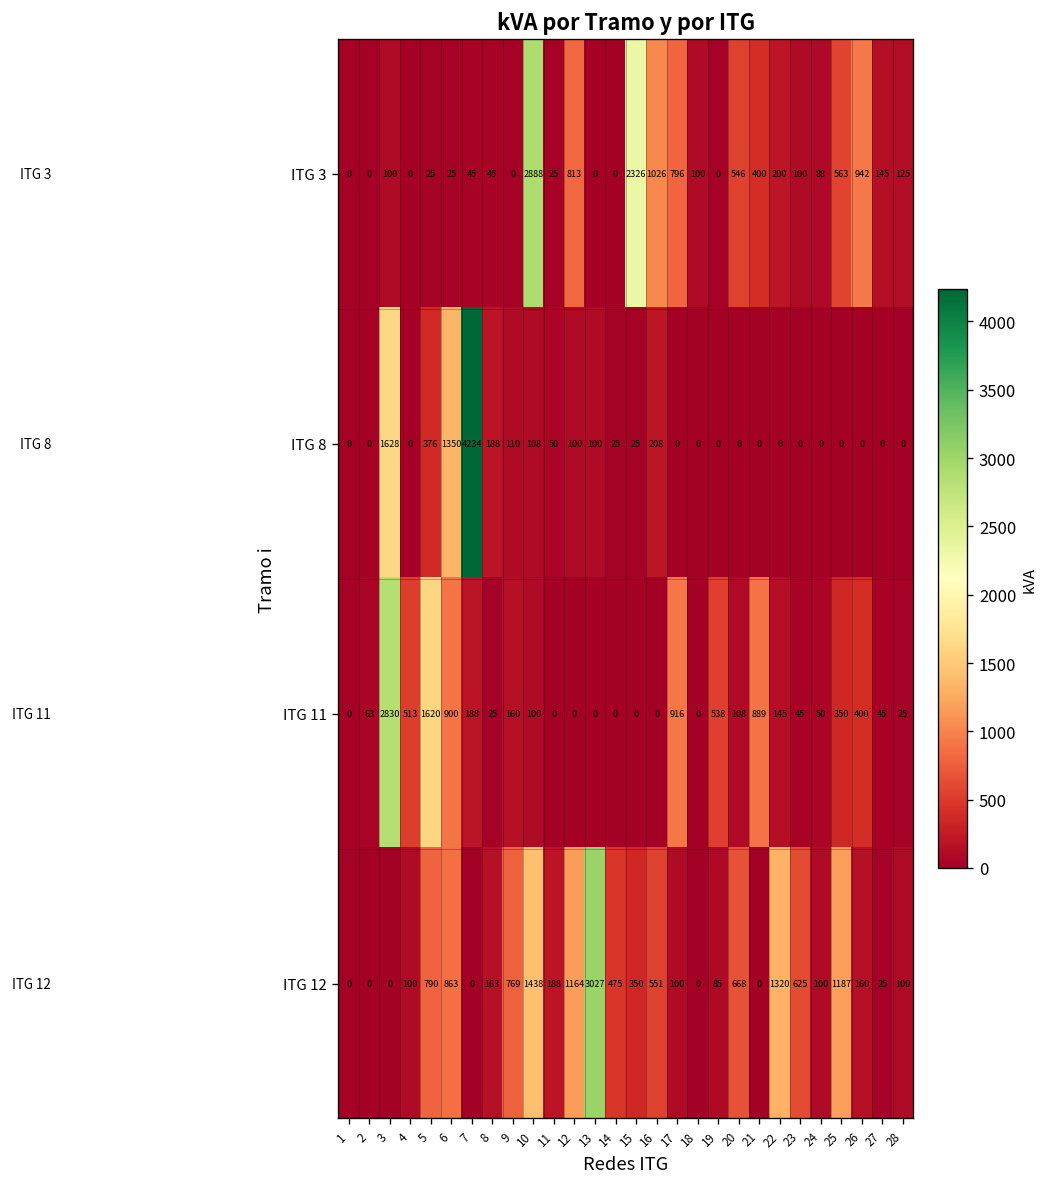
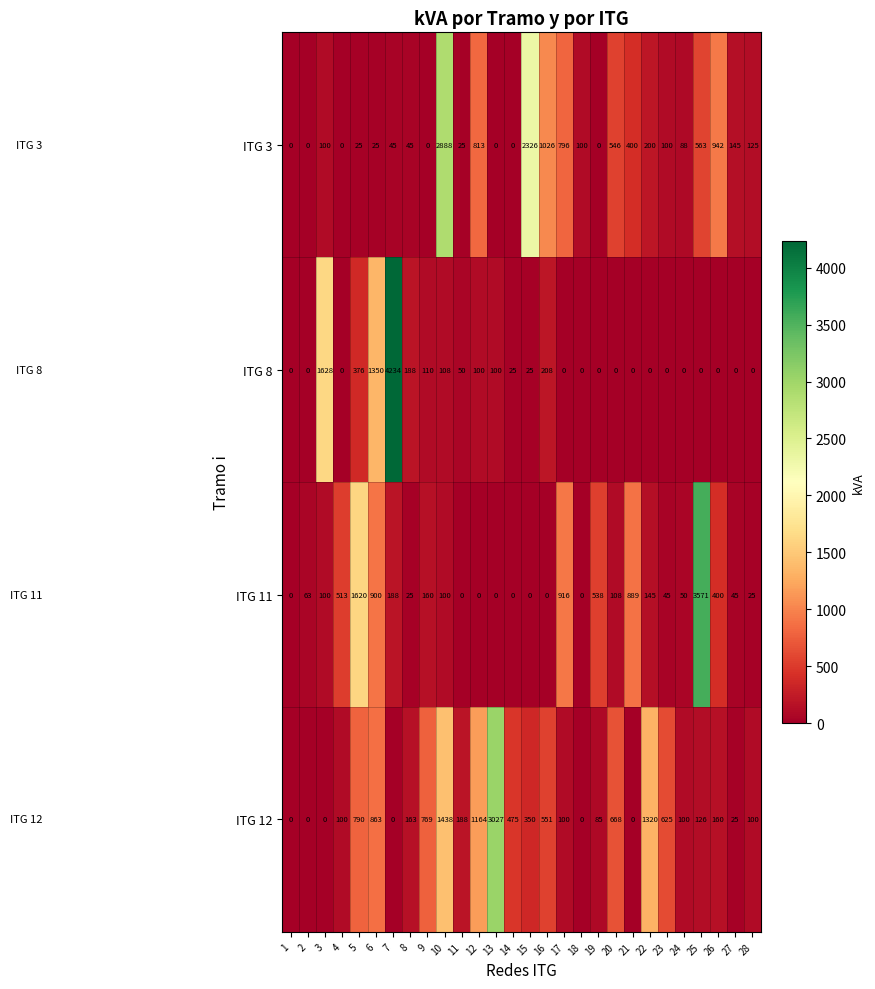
ITG 11, 3: 2830 -> 100
ITG 11, 25: 350 -> 3571
ITG 12, 25: 1187 -> 126
